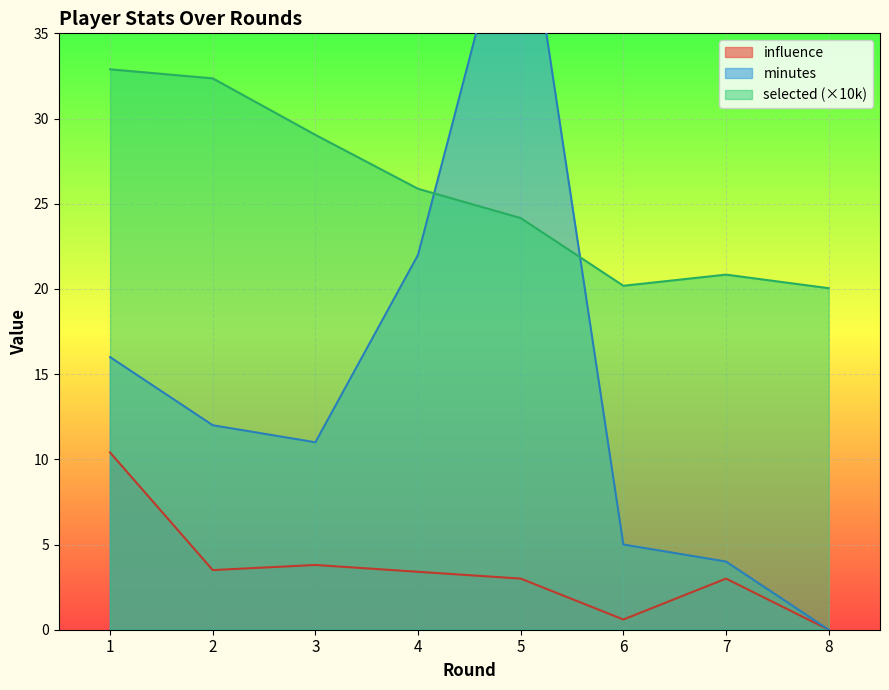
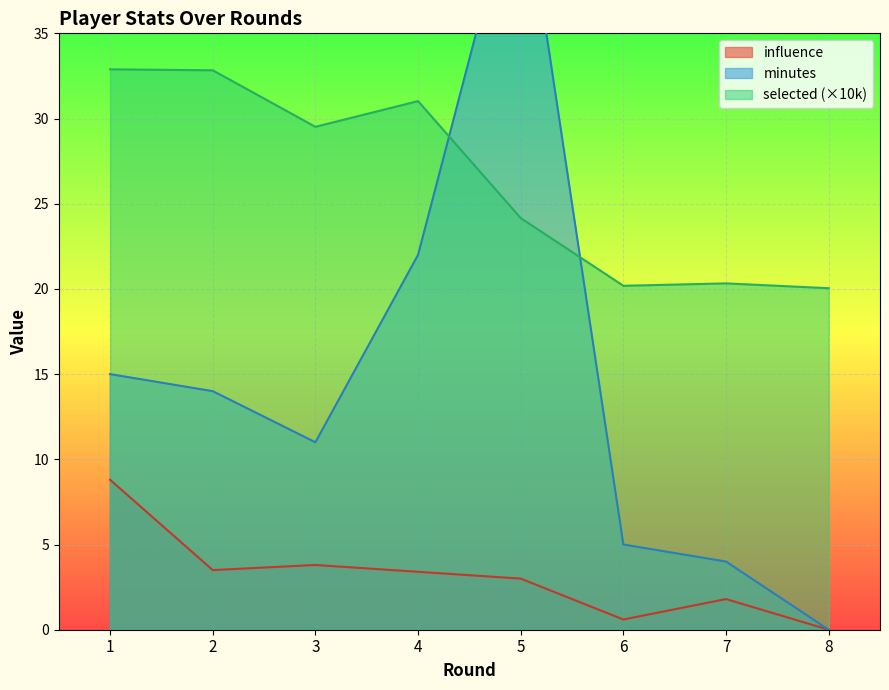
influence, 1: 10.4 -> 8.8
minutes, 1: 16 -> 15
minutes, 2: 12 -> 14
selected (×10k), 2: 32.4 -> 32.8
selected (×10k), 3: 29.0 -> 29.5
selected (×10k), 4: 25.9 -> 31.0
influence, 7: 3.0 -> 1.8
selected (×10k), 7: 20.8 -> 20.3
